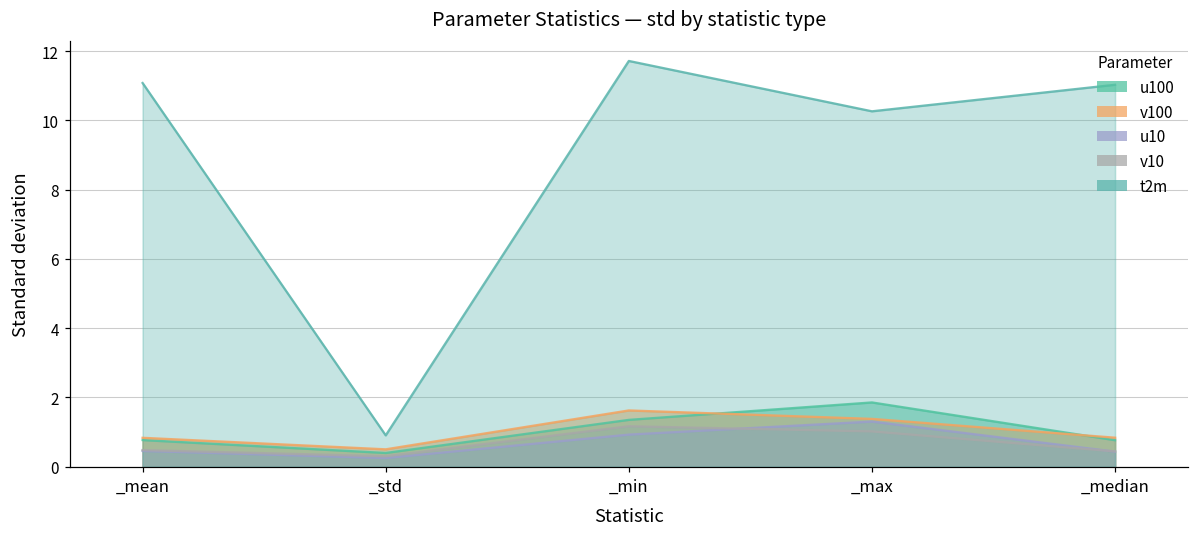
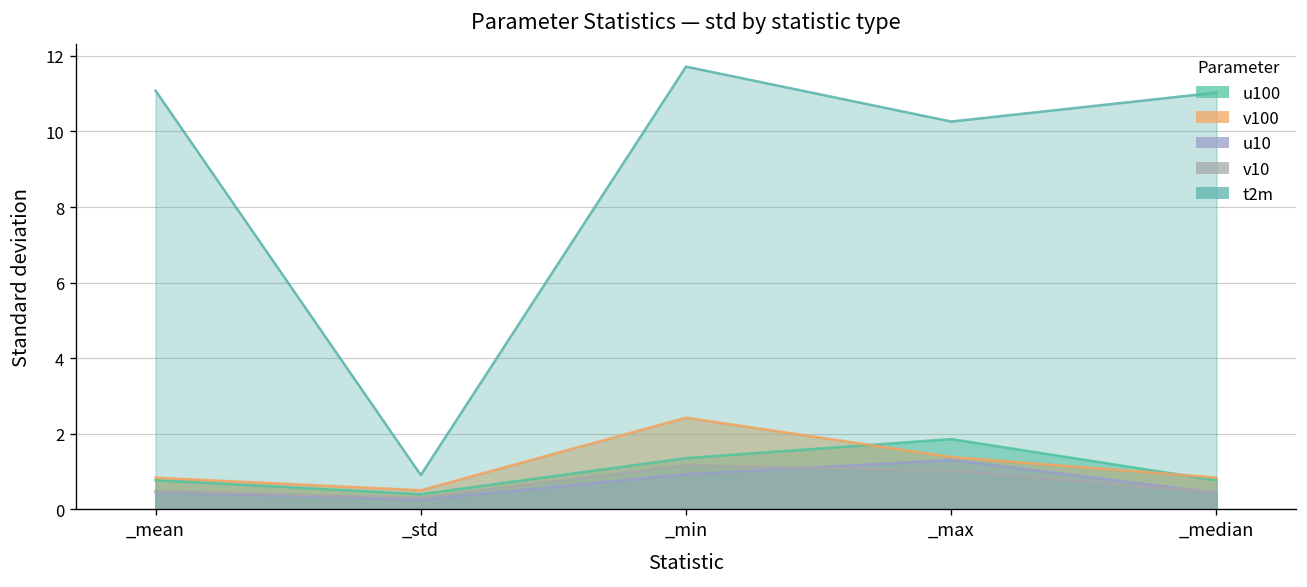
v100, _min: 1.6 -> 2.4
